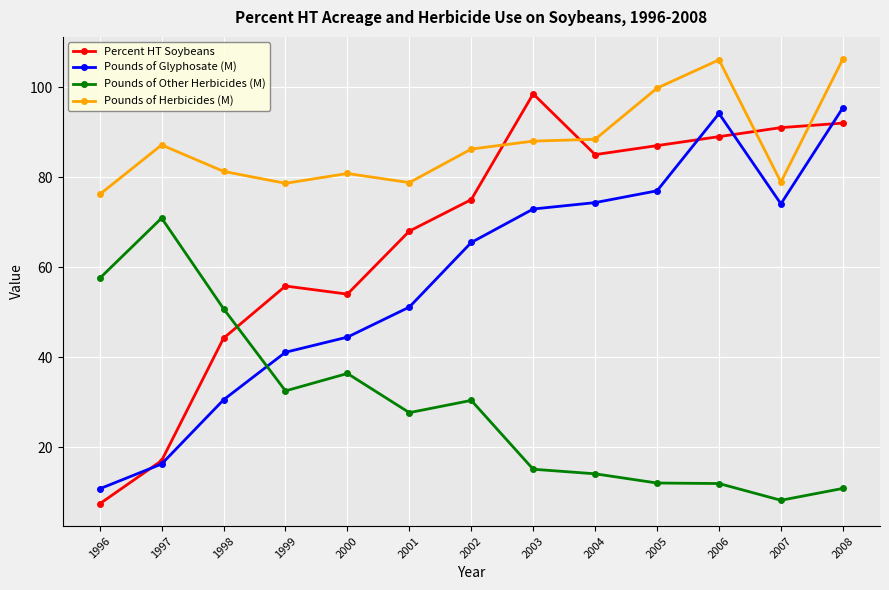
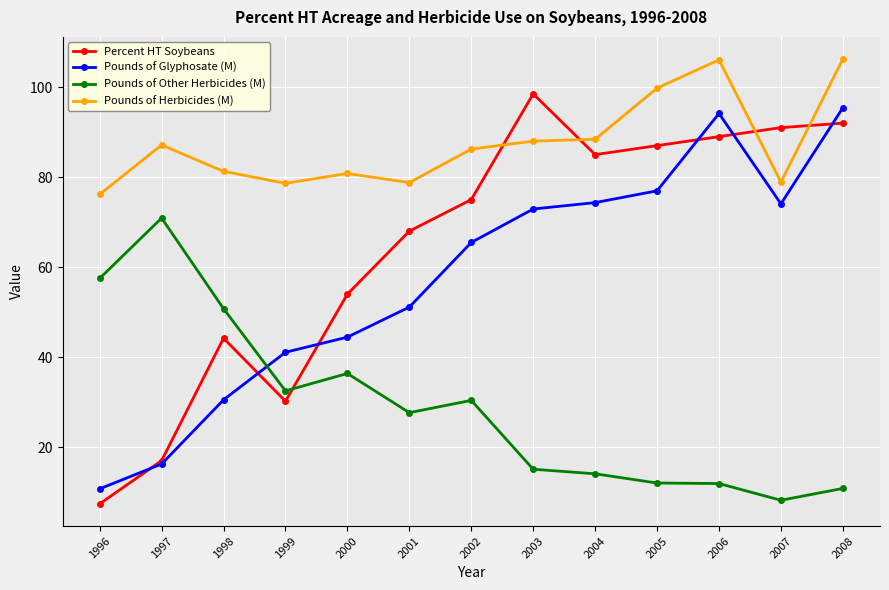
Percent HT Soybeans, 1999: 56 -> 30
